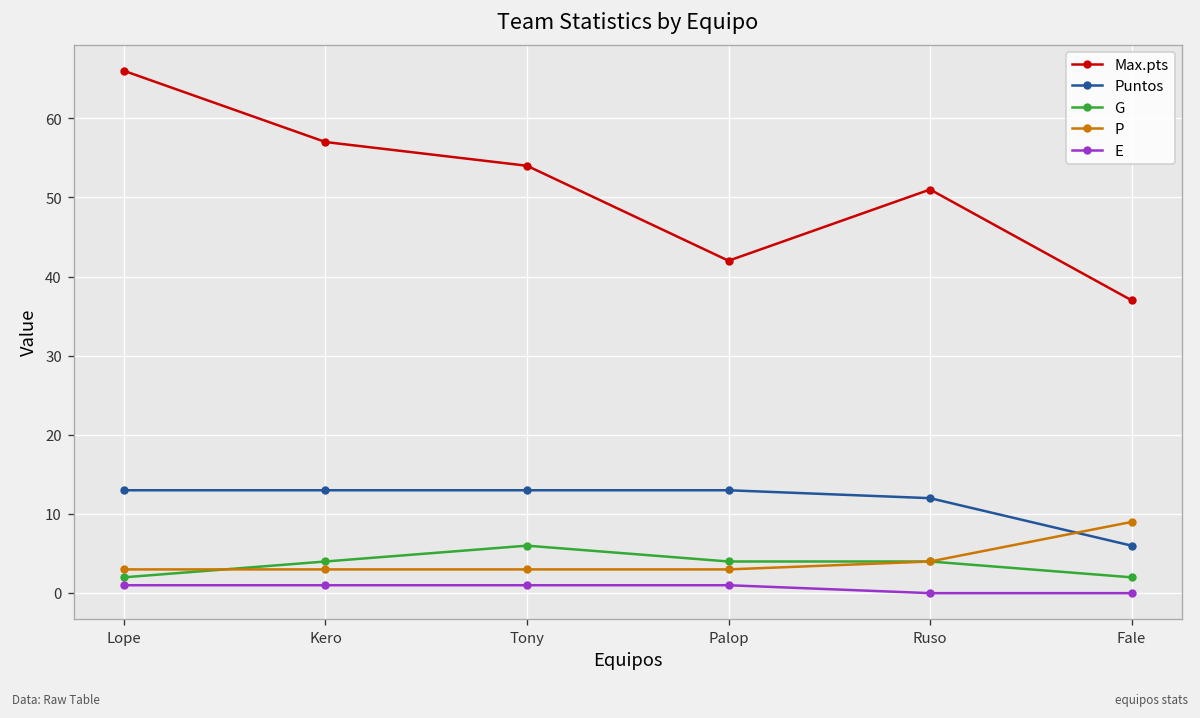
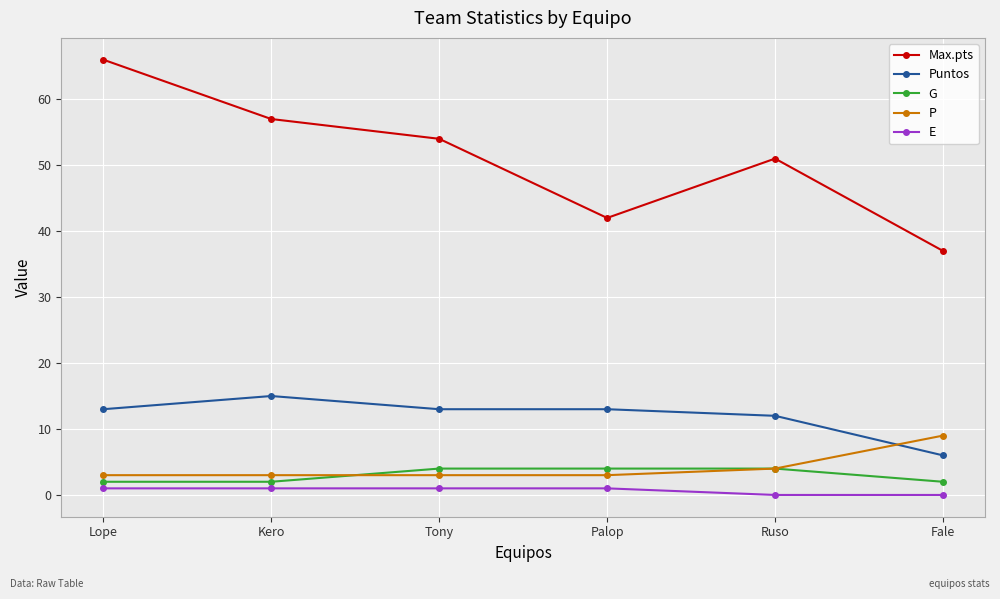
Puntos, Kero: 13 -> 15
G, Kero: 4 -> 2
G, Tony: 6 -> 4
